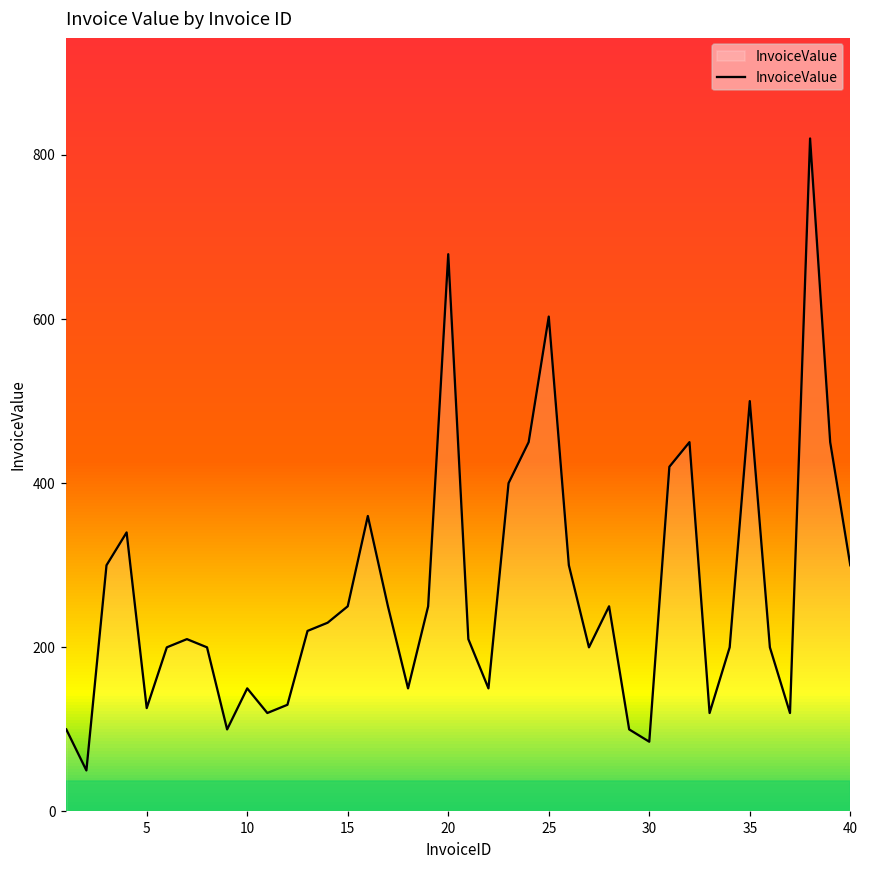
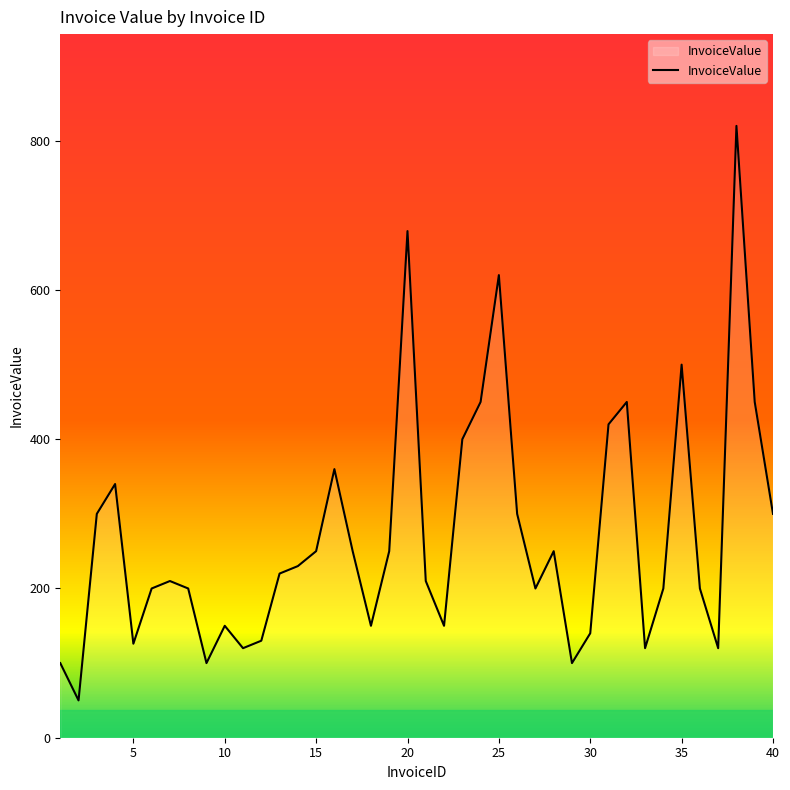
25: 600 -> 620
30: 90 -> 140
